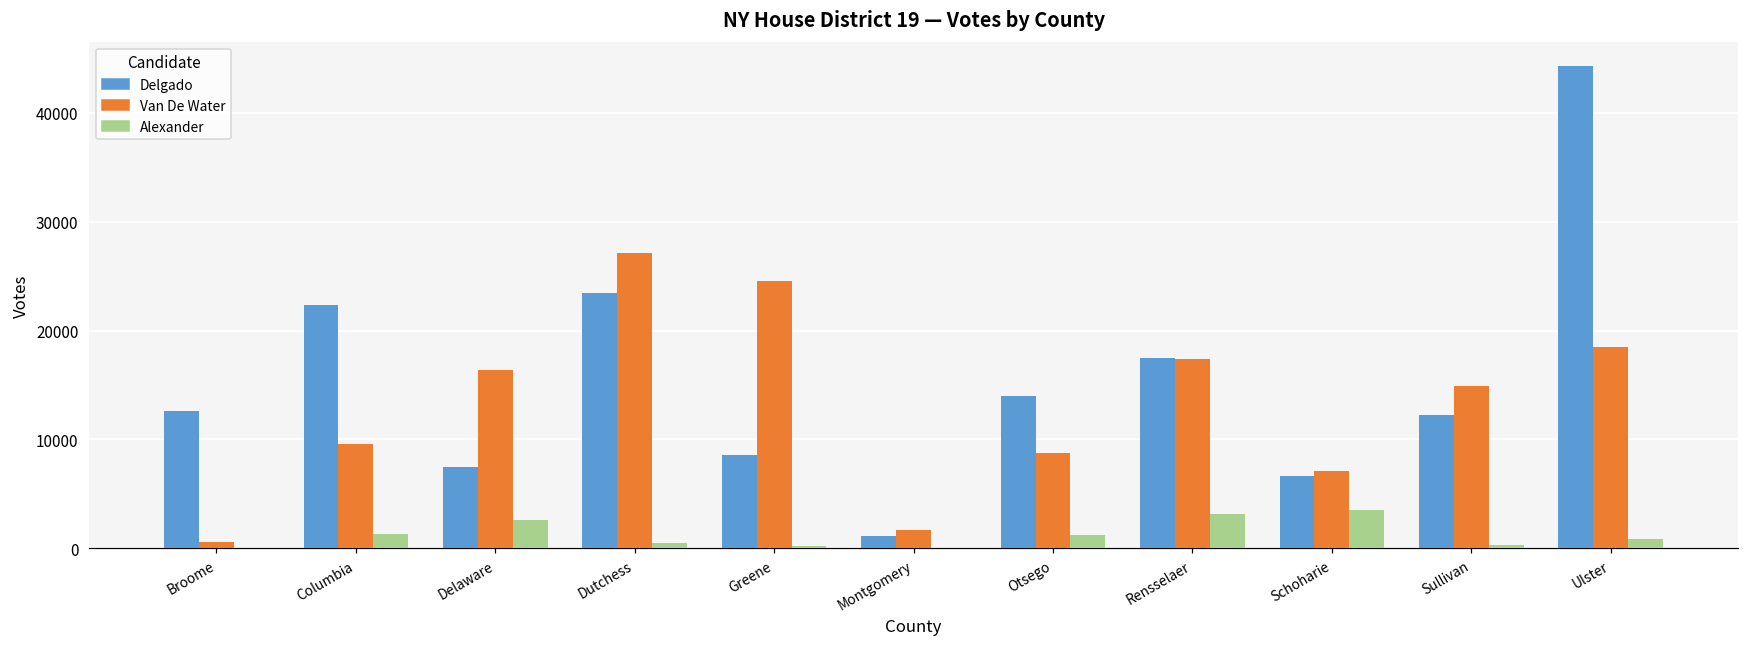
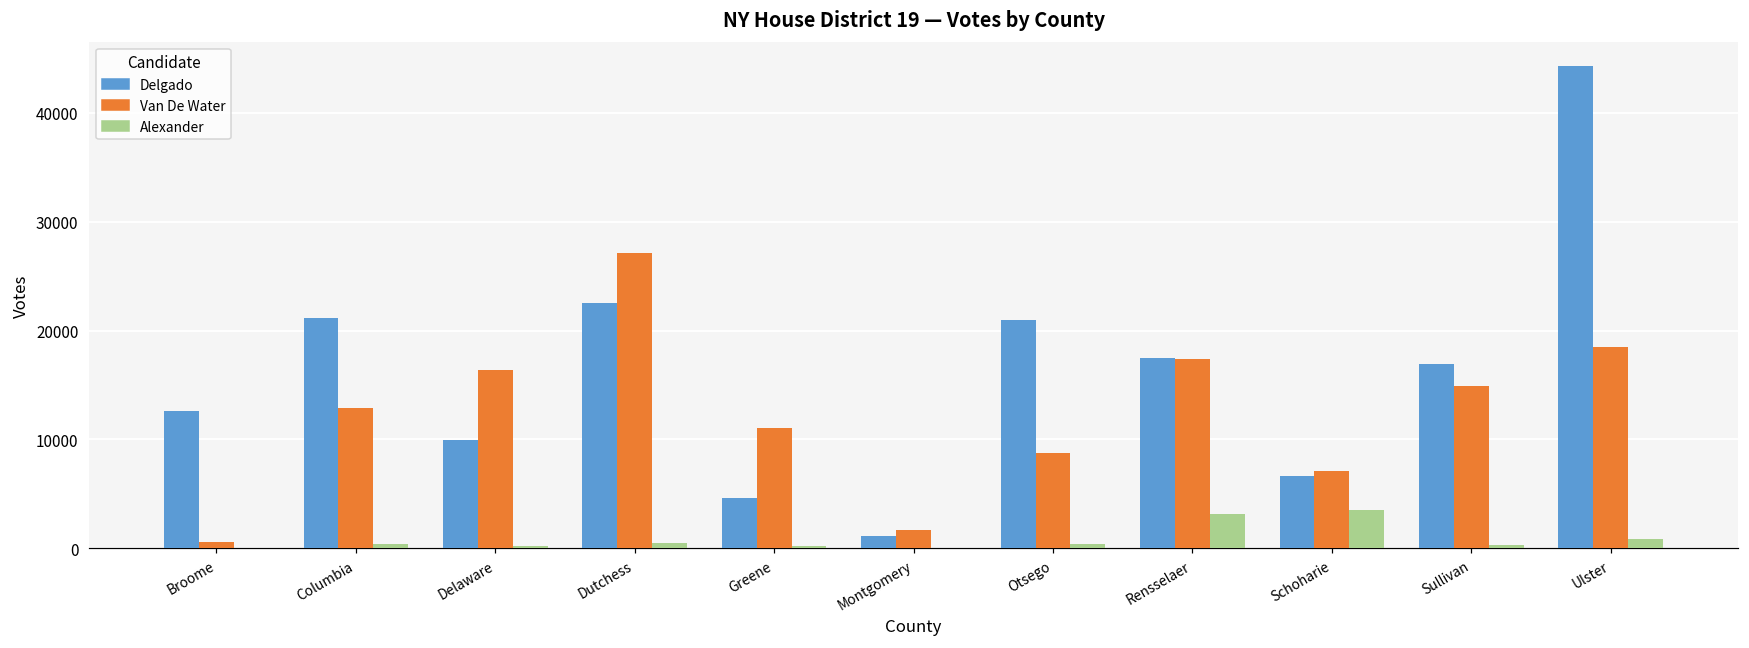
Delgado, Columbia: 22000 -> 21000
Van De Water, Columbia: 10000 -> 13000
Alexander, Columbia: 1000 -> 0
Delgado, Delaware: 7000 -> 10000
Alexander, Delaware: 3000 -> 0
Delgado, Dutchess: 23500 -> 22600
Delgado, Greene: 9000 -> 5000
Van De Water, Greene: 25000 -> 11000
Delgado, Otsego: 14000 -> 21000
Alexander, Otsego: 1000 -> 0
Delgado, Sullivan: 12000 -> 17000
